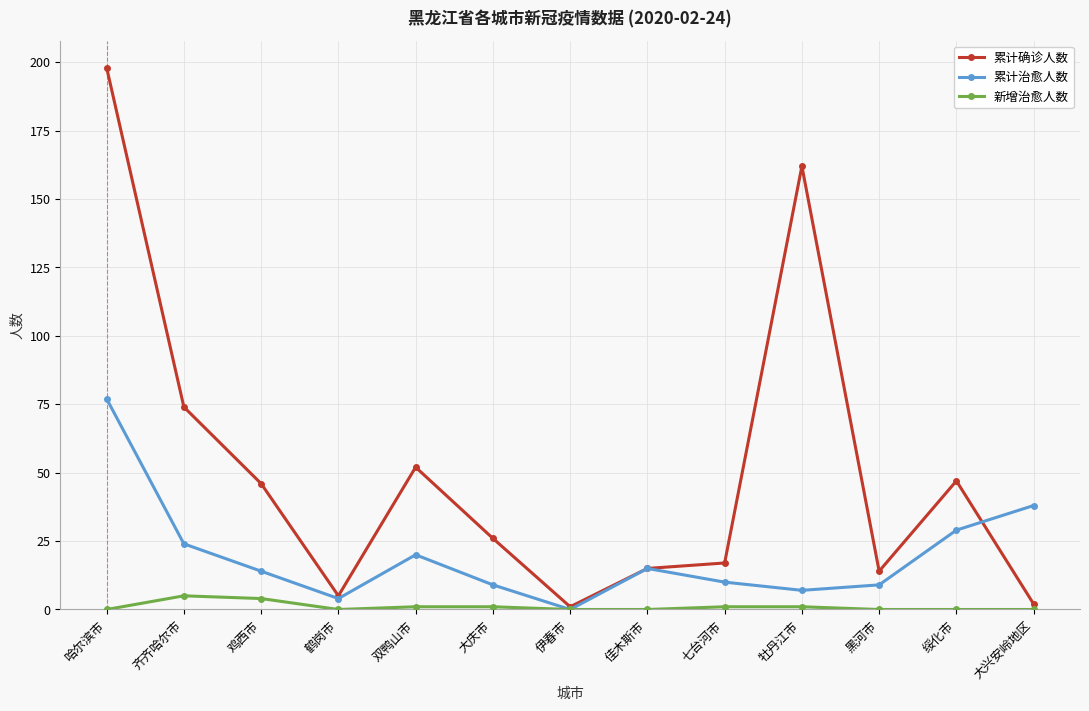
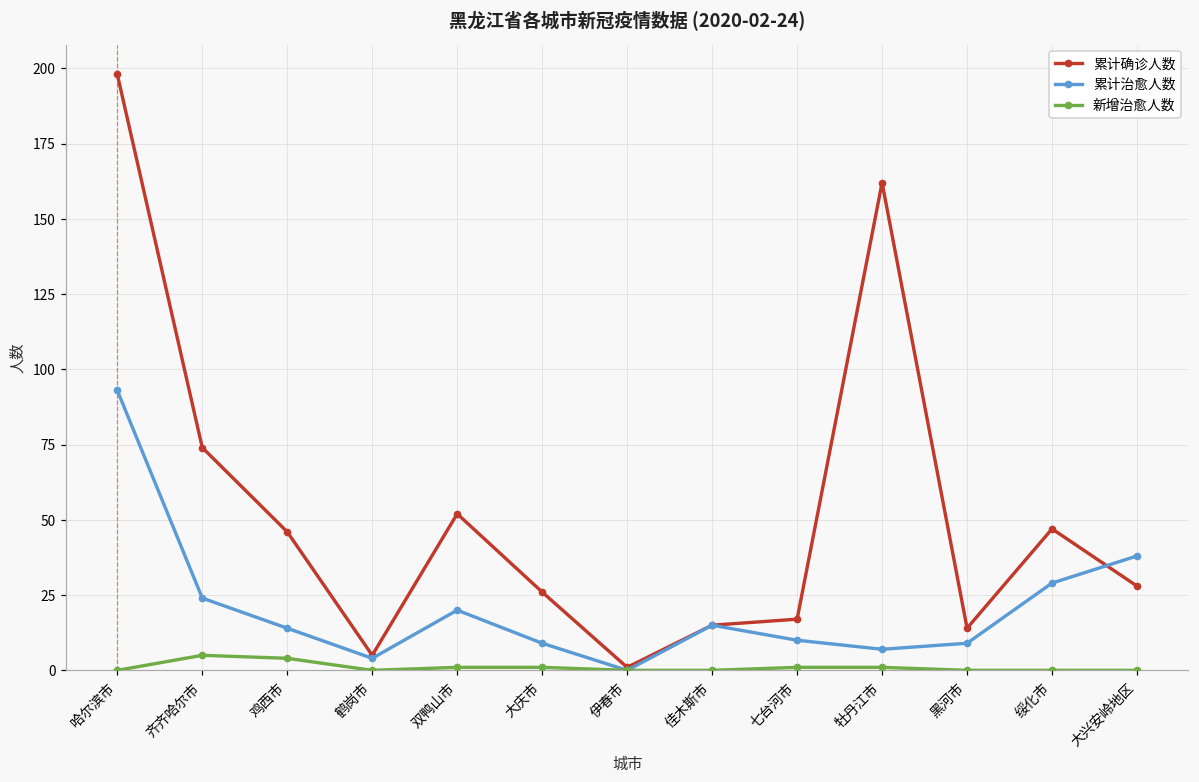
累计治愈人数, 哈尔滨市: 77 -> 93
累计确诊人数, 大兴安岭地区: 2 -> 28
